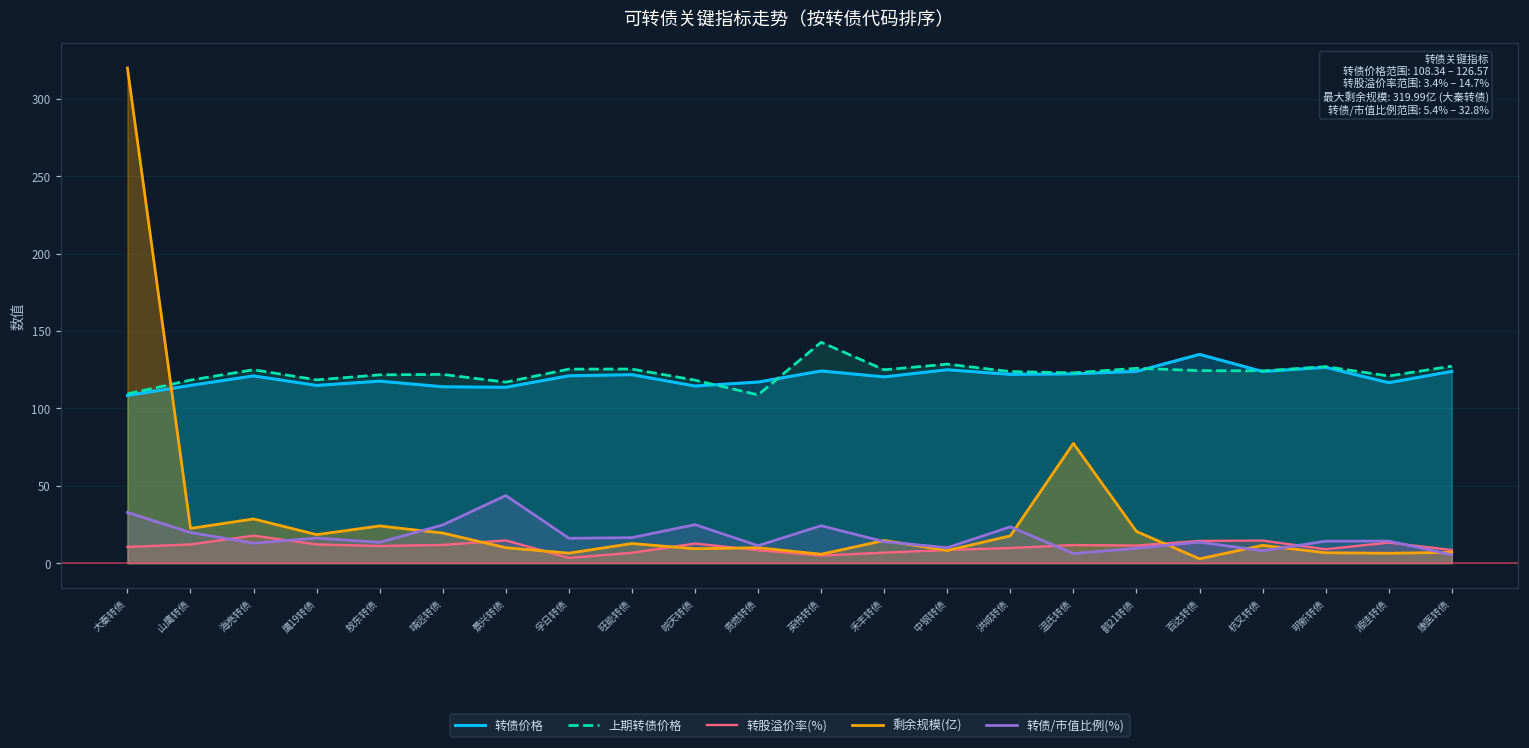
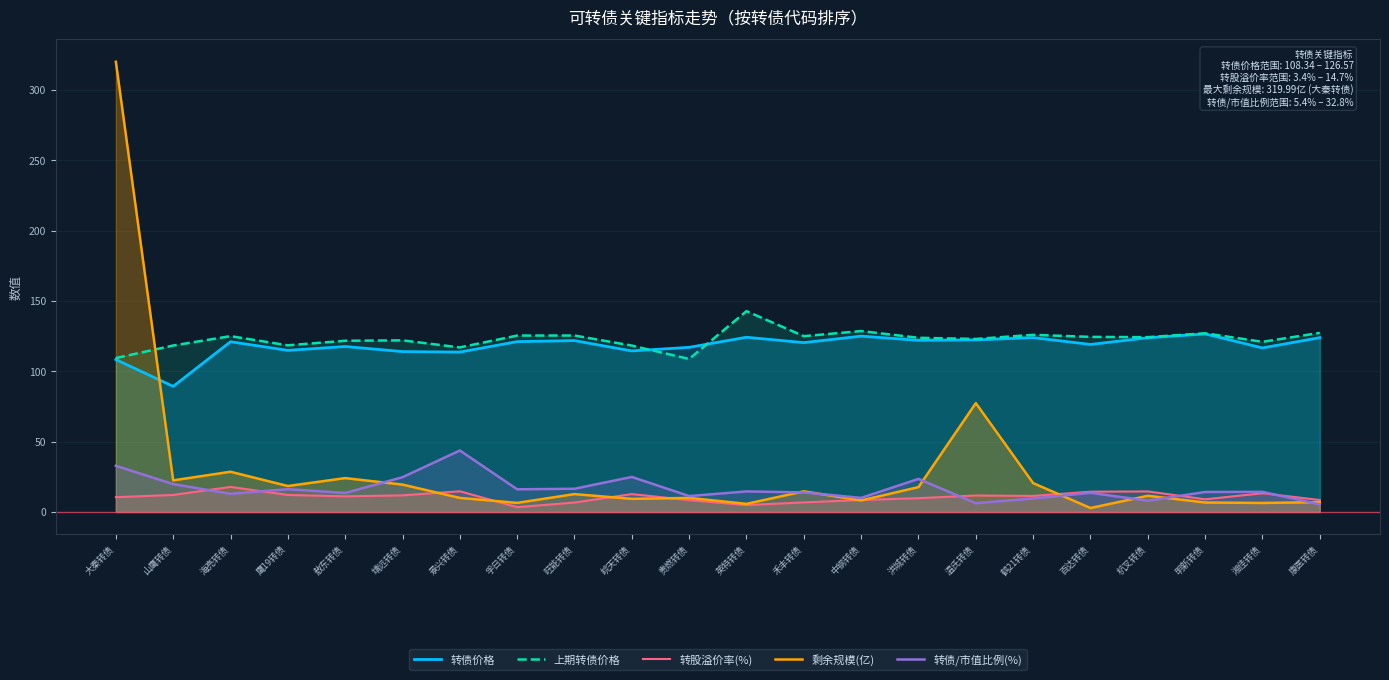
转债价格, 山鹰转债: 115 -> 89
转债/市值比例(%), 英特转债: 24 -> 15
转债价格, 百达转债: 135 -> 119
